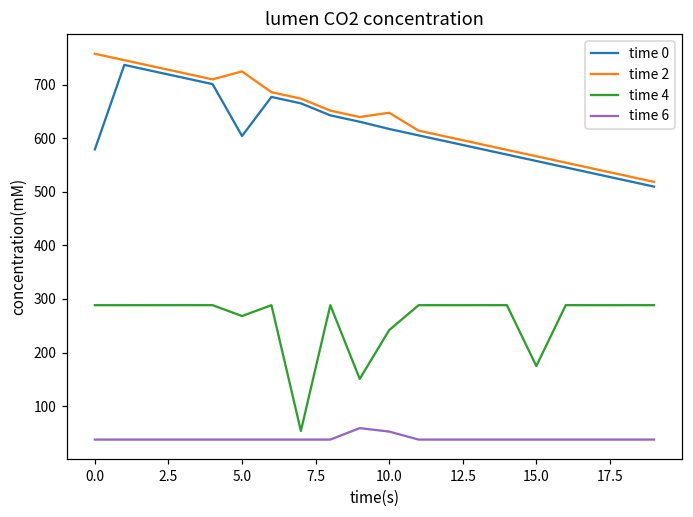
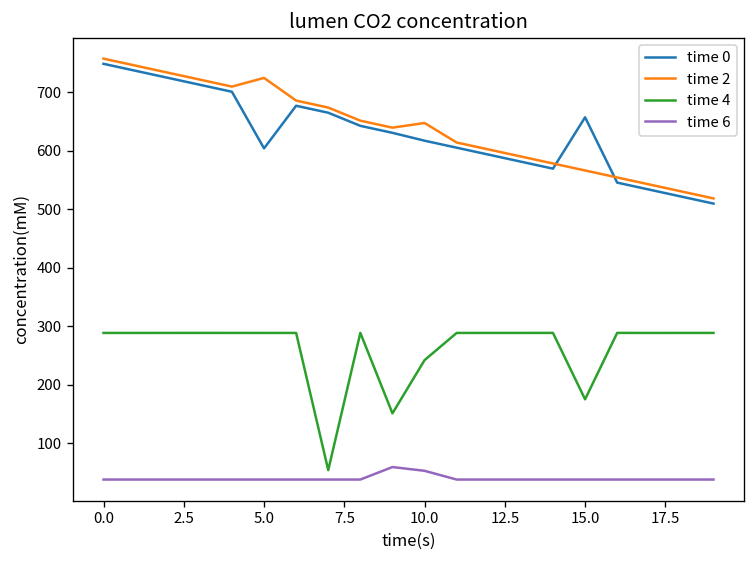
time 0, 0.0: 580 -> 750
time 4, 5.0: 270 -> 290
time 0, 15.0: 560 -> 660
